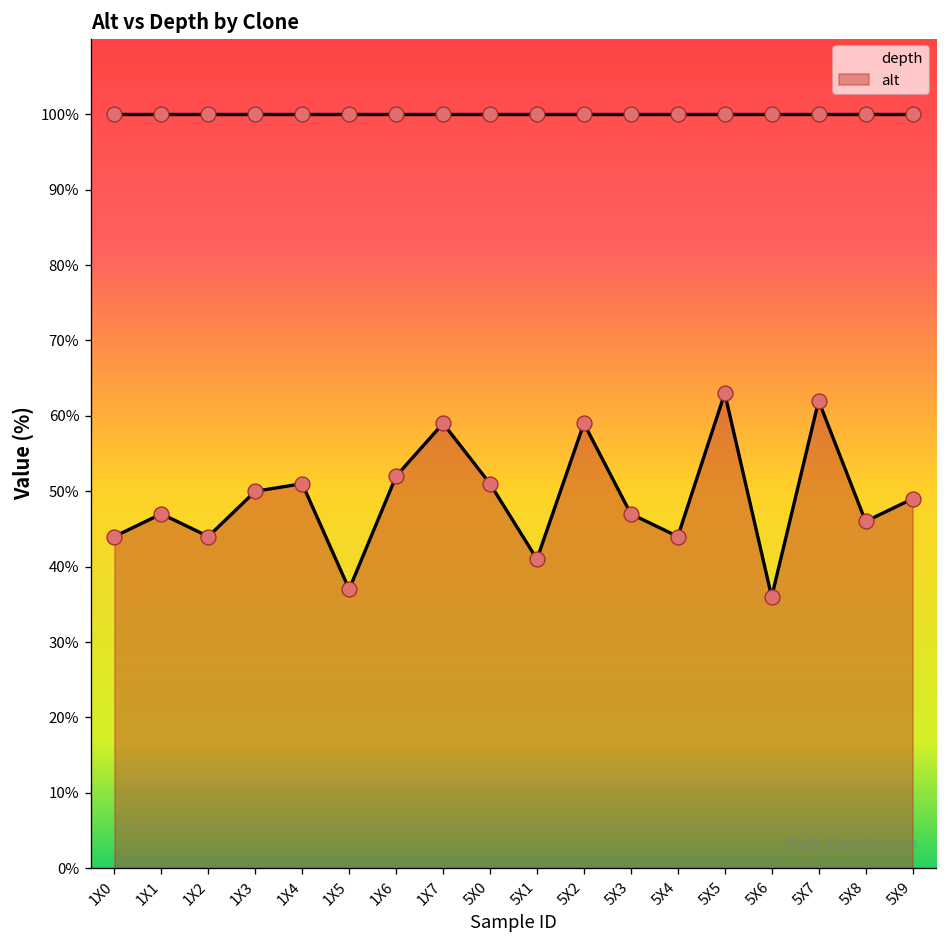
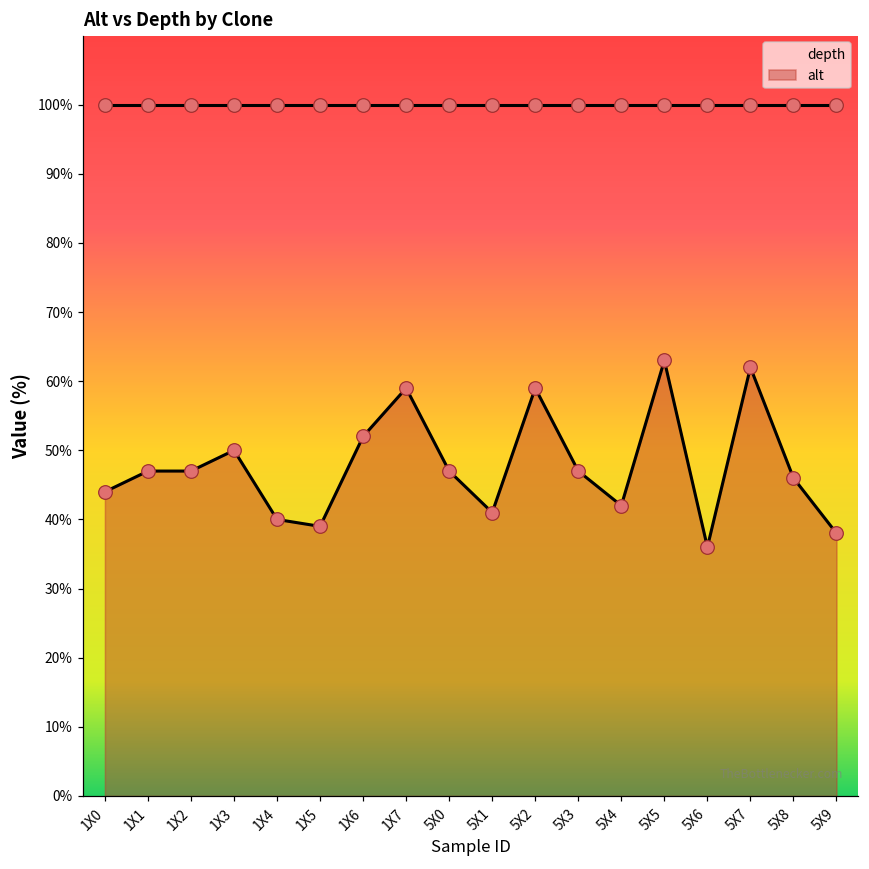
alt, 1X2: 44% -> 47%
alt, 1X4: 51% -> 40%
alt, 1X5: 37% -> 39%
alt, 5X0: 51% -> 47%
alt, 5X4: 44% -> 42%
alt, 5X9: 49% -> 38%
